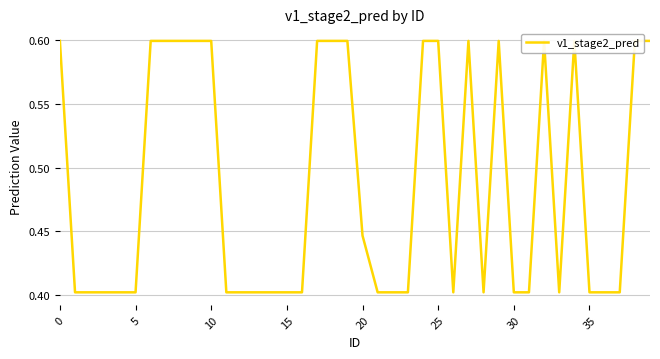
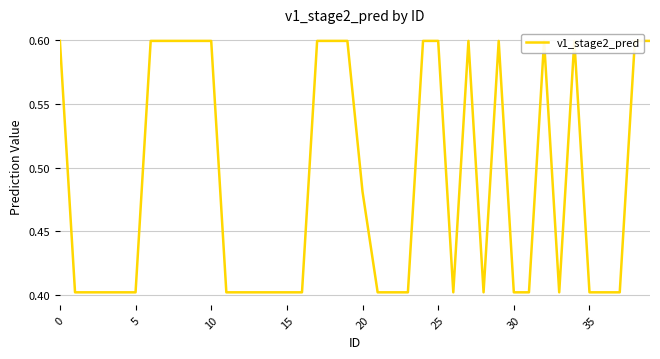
20: 0.447 -> 0.481
